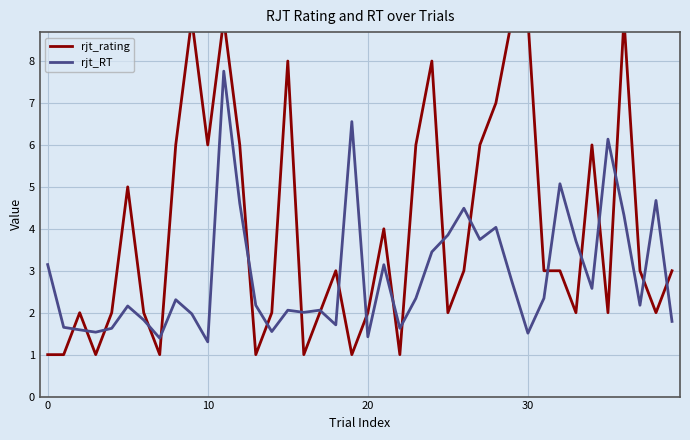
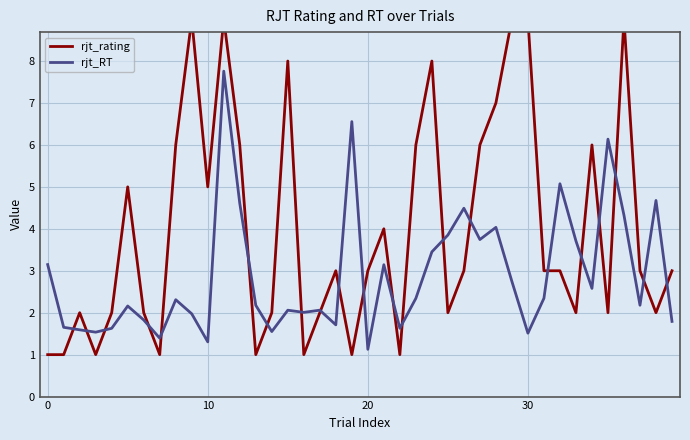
rjt_rating, 10: 6 -> 5
rjt_rating, 20: 2 -> 3
rjt_RT, 20: 1.4 -> 1.1
